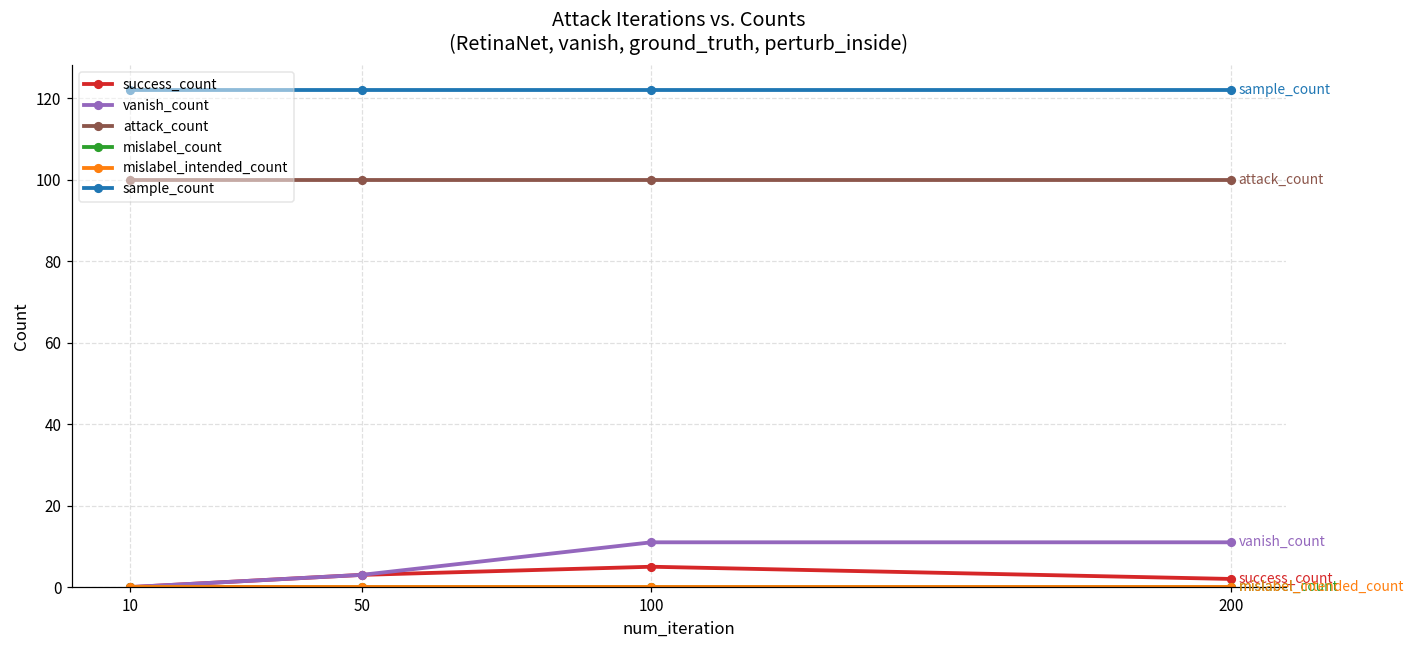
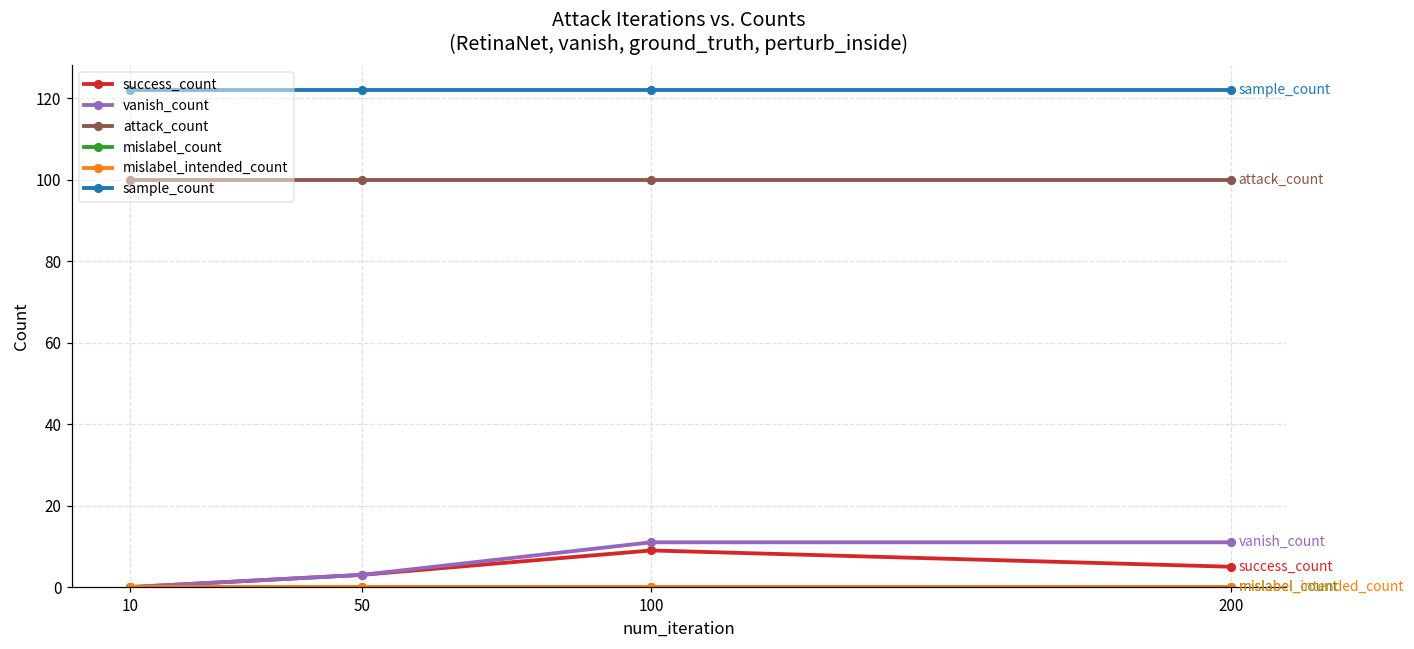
success_count, 100: 5 -> 9
success_count, 200: 2 -> 5
